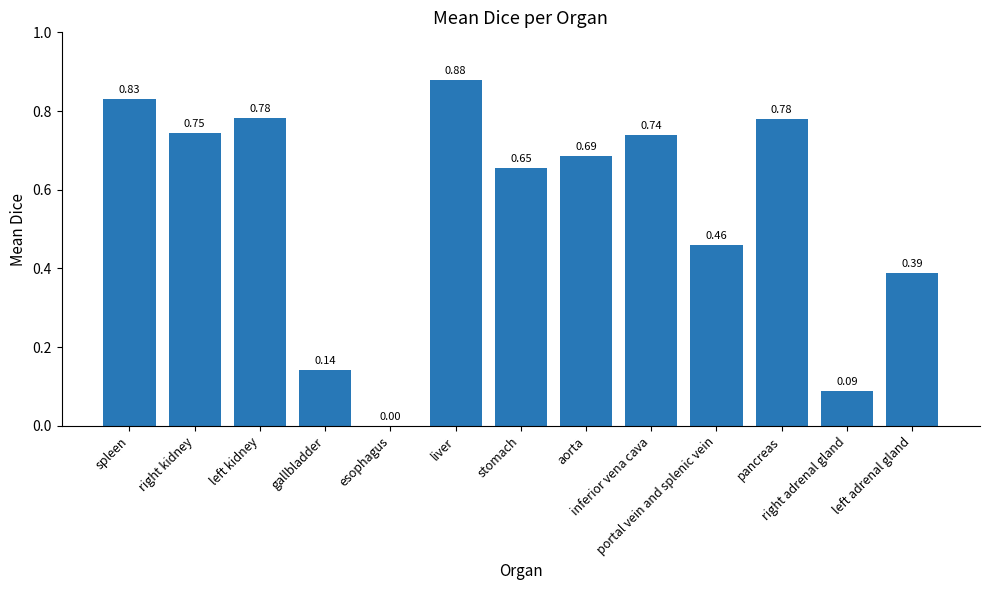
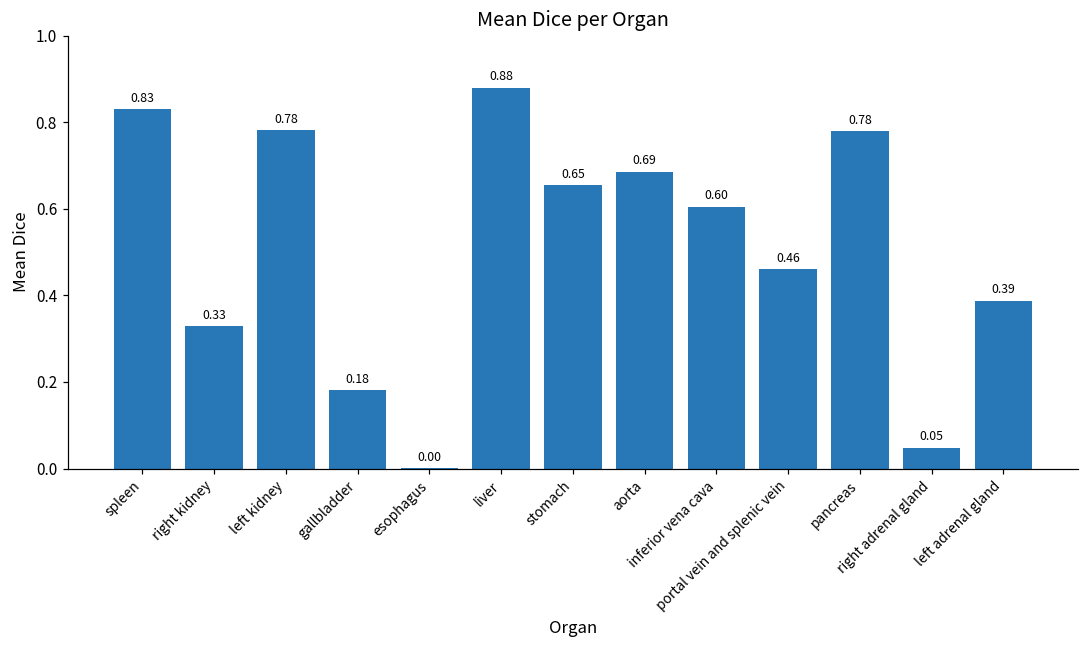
right kidney: 0.75 -> 0.33
gallbladder: 0.14 -> 0.18
inferior vena cava: 0.74 -> 0.60
right adrenal gland: 0.09 -> 0.05
